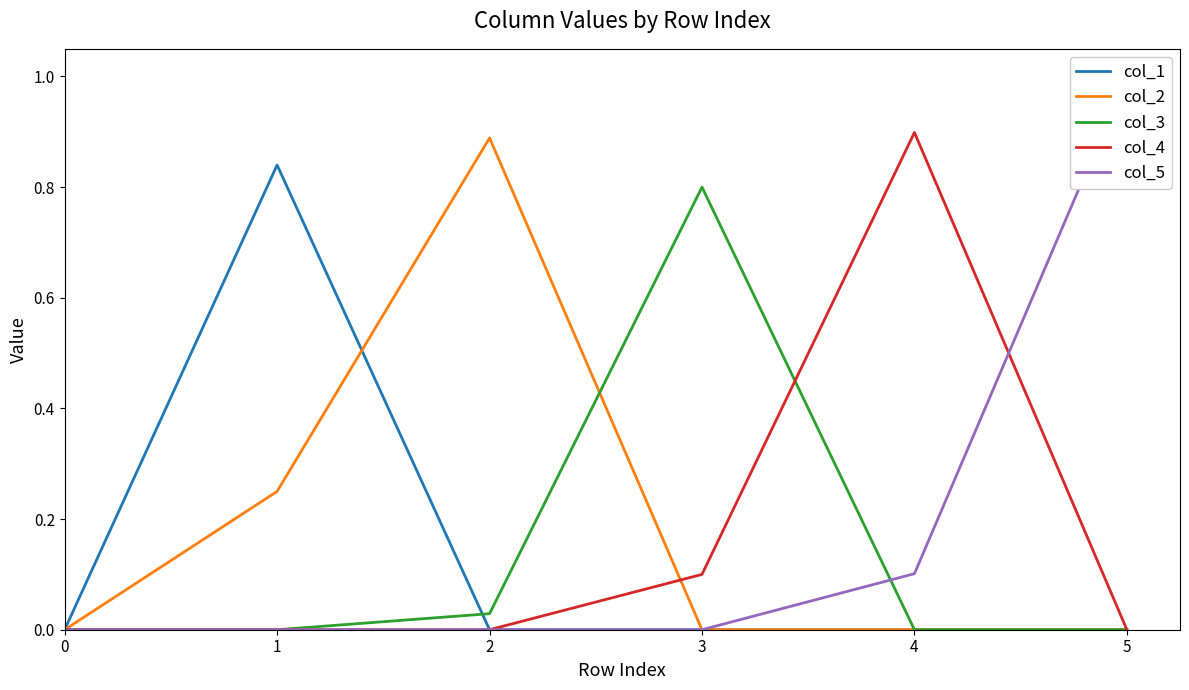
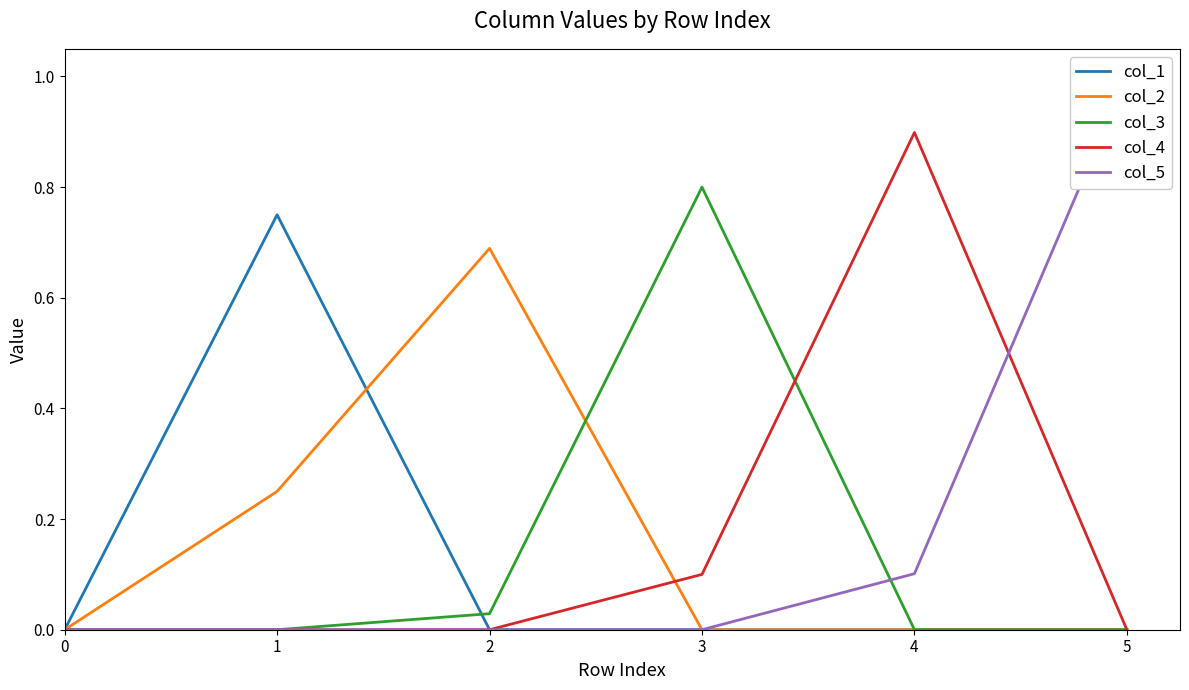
col_1, 1: 0.84 -> 0.75
col_2, 2: 0.89 -> 0.69
